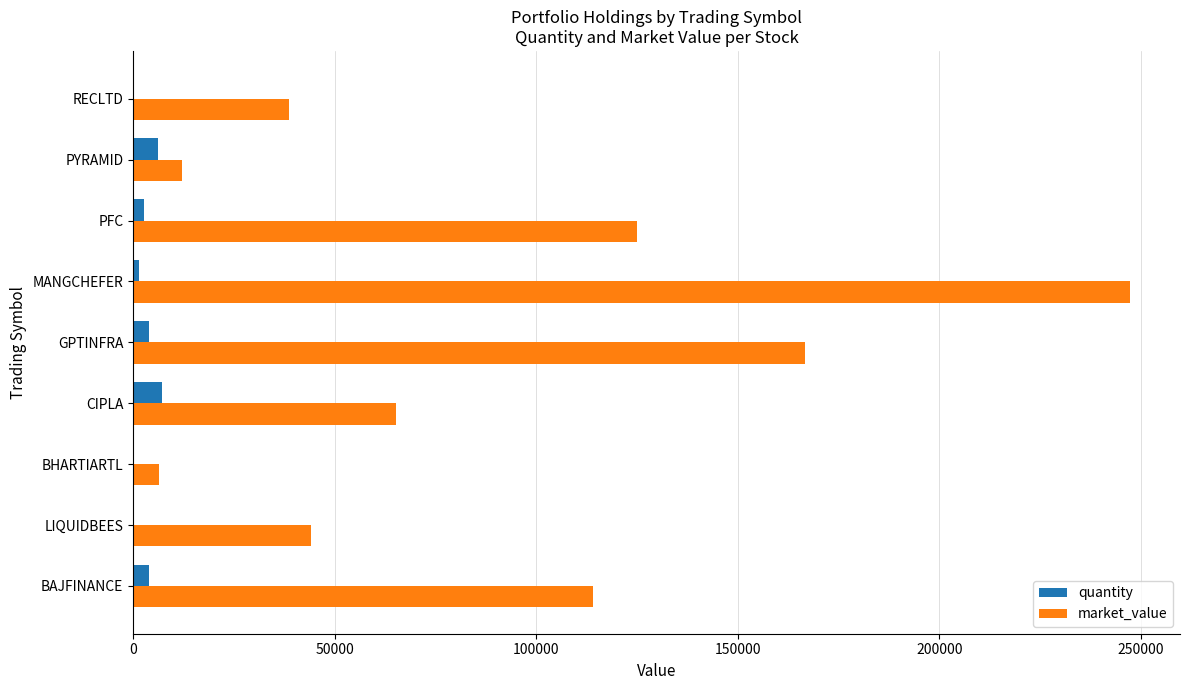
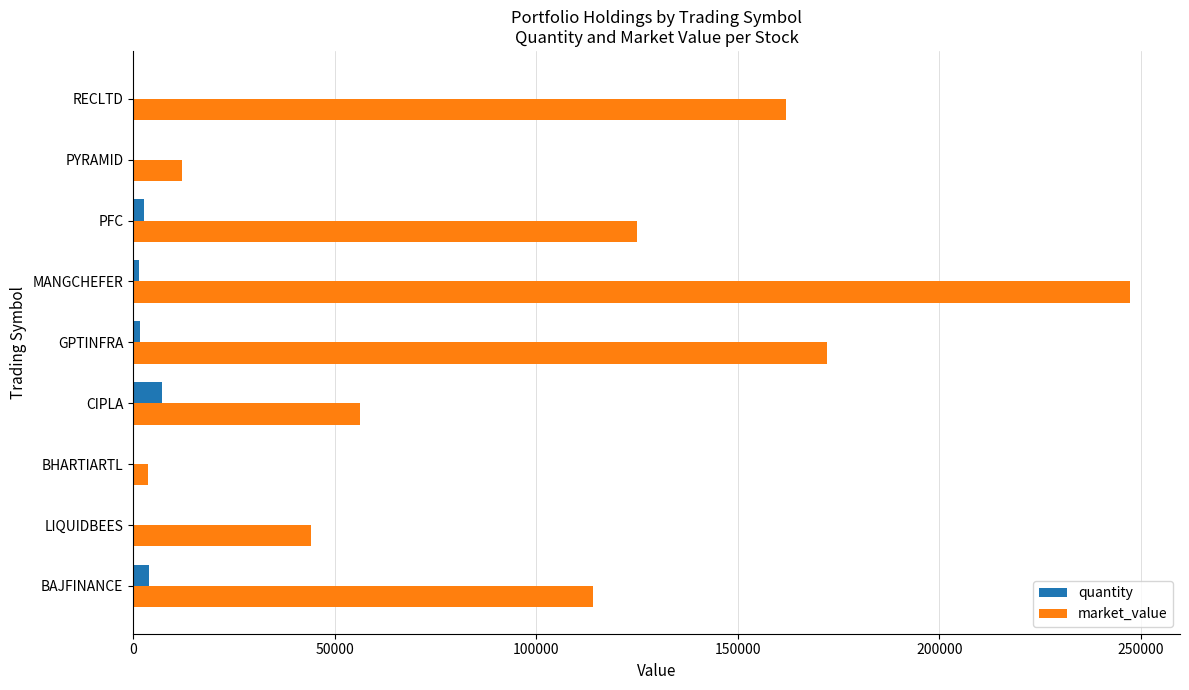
market_value, RECLTD: 39000 -> 162000
quantity, PYRAMID: 6000 -> 0
quantity, GPTINFRA: 4000 -> 2000
market_value, GPTINFRA: 167000 -> 172000
market_value, CIPLA: 65000 -> 56000
market_value, BHARTIARTL: 6000 -> 4000
